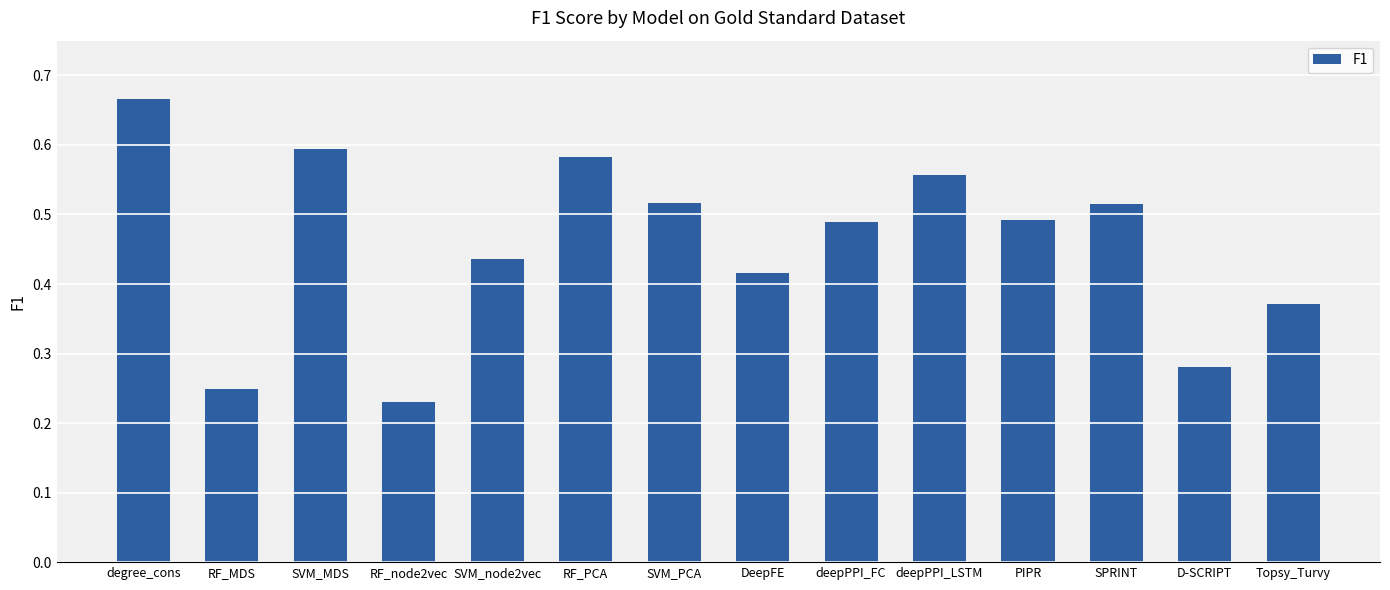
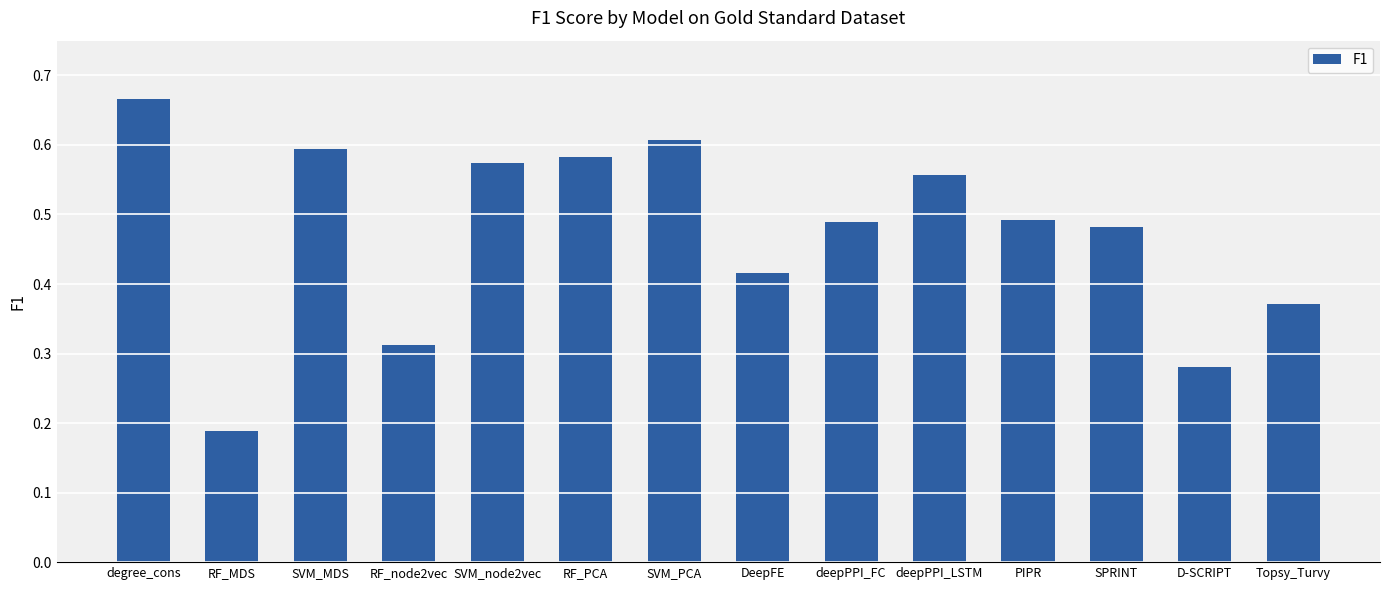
RF_MDS: 0.25 -> 0.19
RF_node2vec: 0.23 -> 0.31
SVM_node2vec: 0.44 -> 0.57
SVM_PCA: 0.52 -> 0.61
SPRINT: 0.51 -> 0.48
